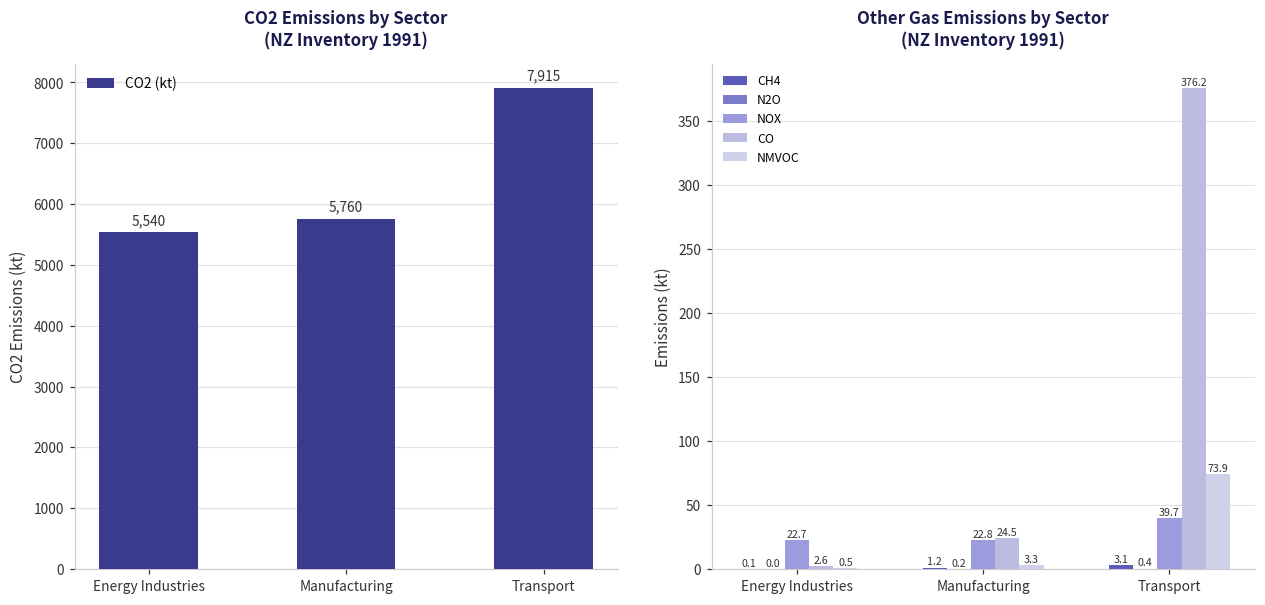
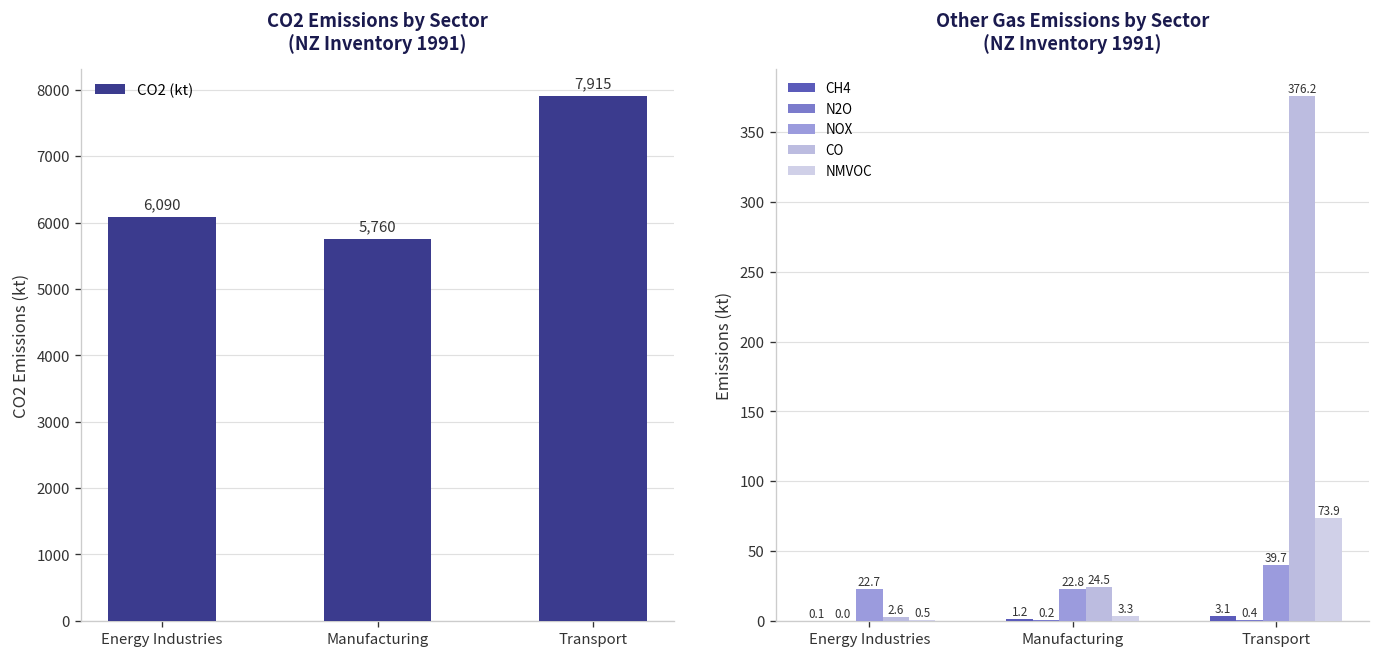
CO2 Emissions by Sector (NZ Inventory 1991), Energy Industries: 5,540 -> 6,090
